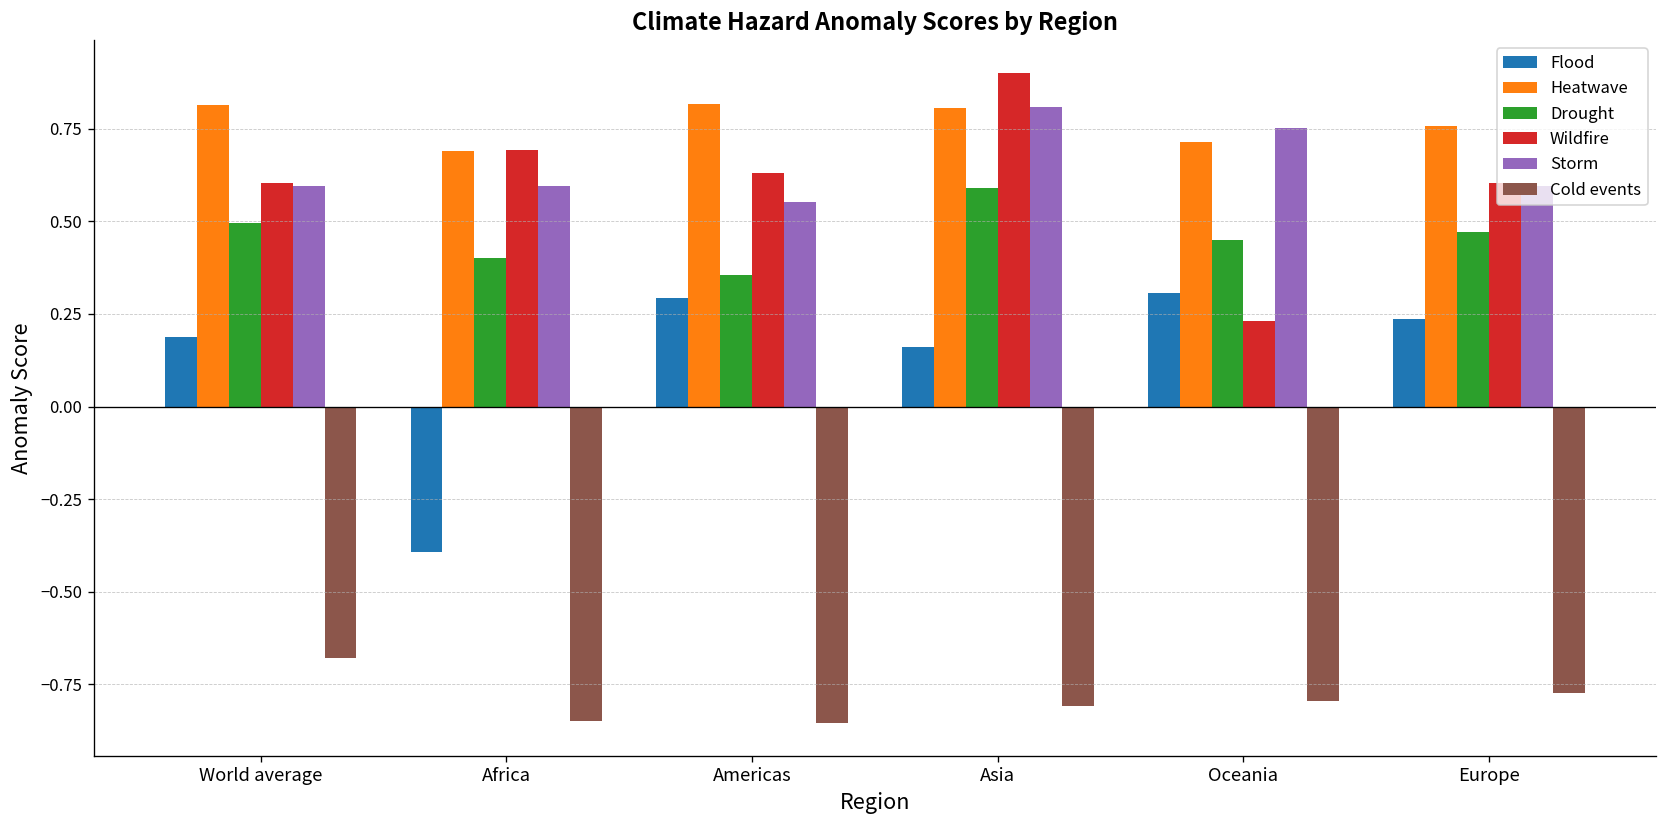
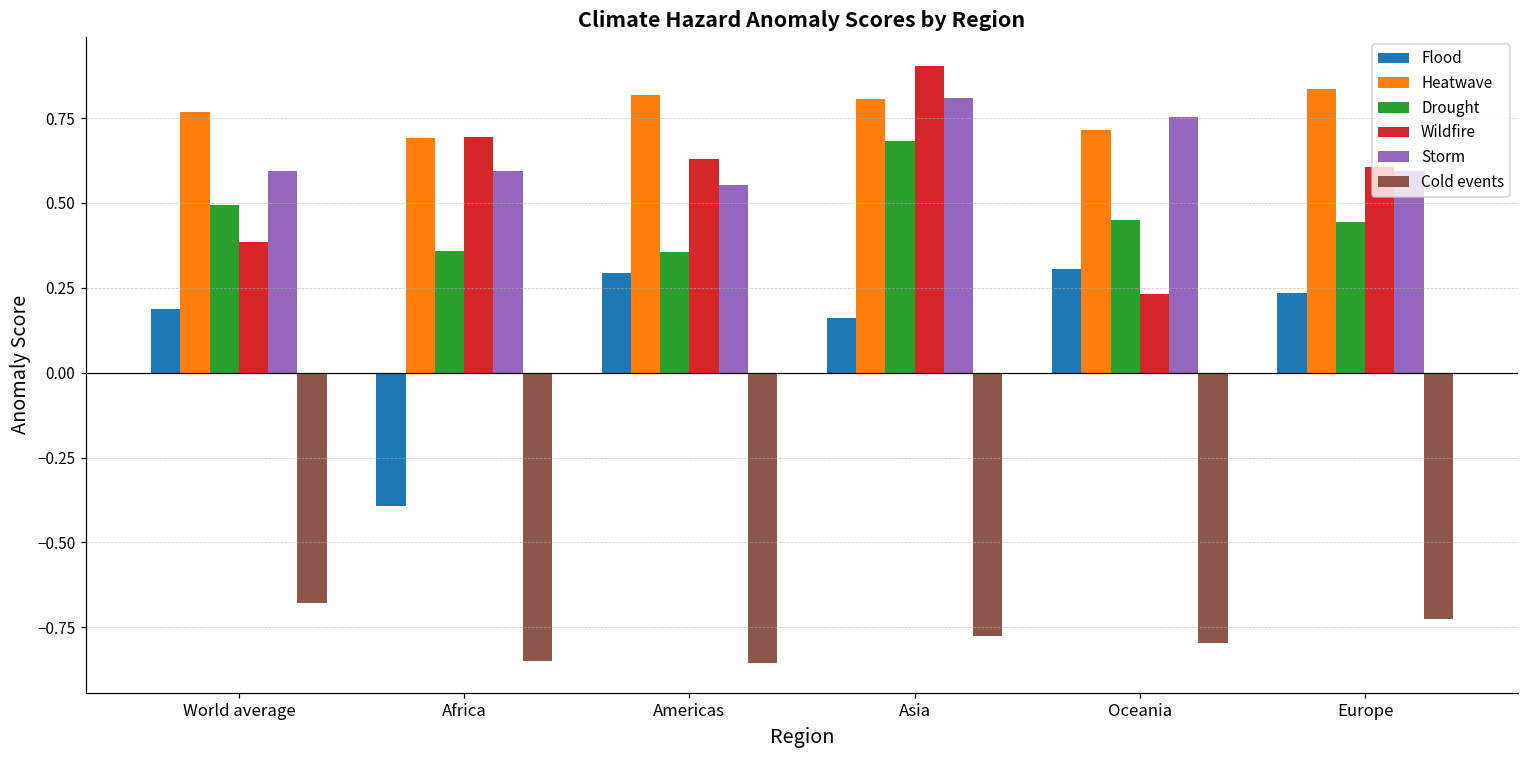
Heatwave, World average: 0.81 -> 0.77
Wildfire, World average: 0.60 -> 0.38
Drought, Africa: 0.40 -> 0.36
Drought, Asia: 0.59 -> 0.68
Cold events, Asia: -0.81 -> -0.78
Heatwave, Europe: 0.76 -> 0.84
Drought, Europe: 0.47 -> 0.44
Cold events, Europe: -0.77 -> -0.73
